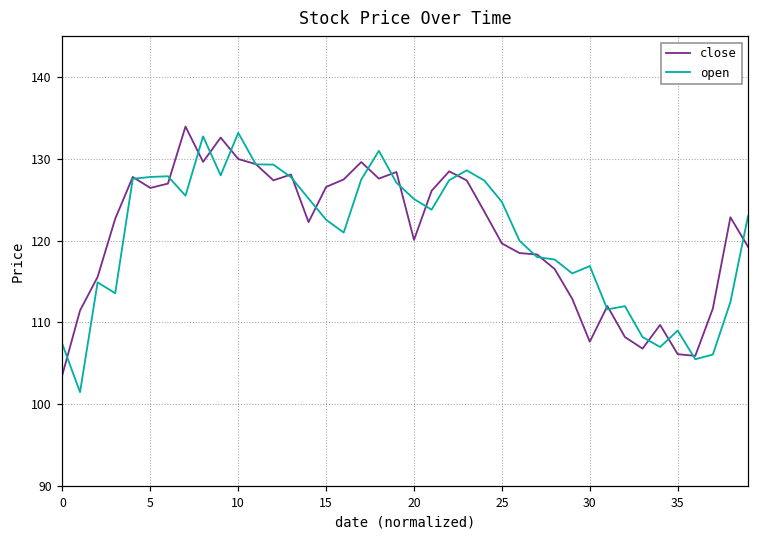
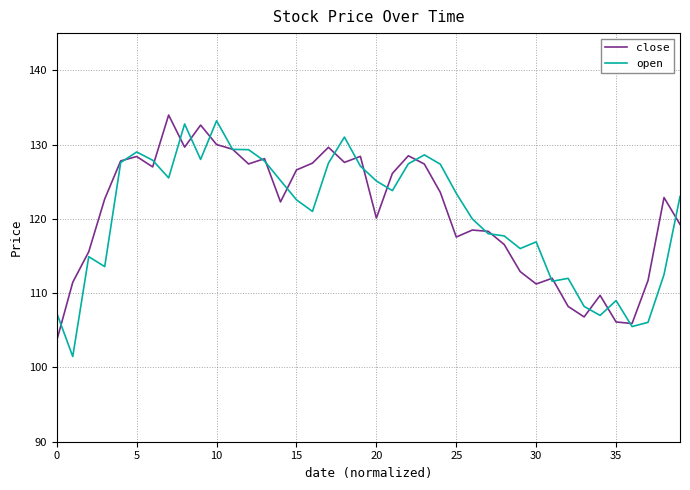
close, 5: 126 -> 128
open, 5: 128 -> 129
close, 25: 120 -> 118
open, 25: 125 -> 123
close, 30: 108 -> 111
